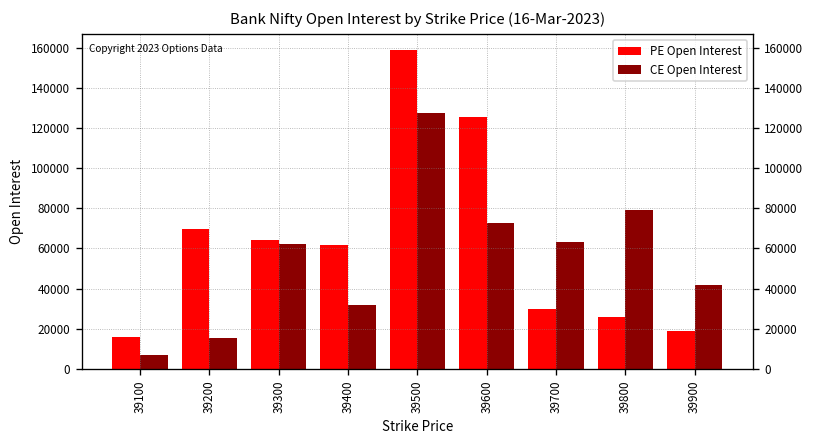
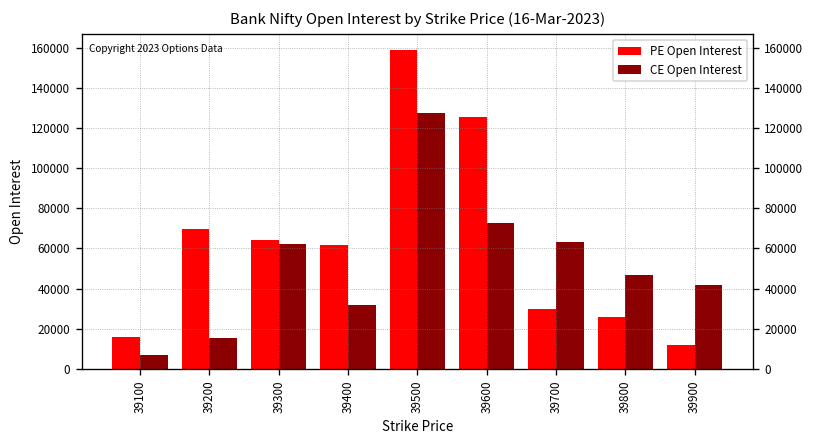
CE Open Interest, 39800: 79000 -> 47000
PE Open Interest, 39900: 19000 -> 12000
